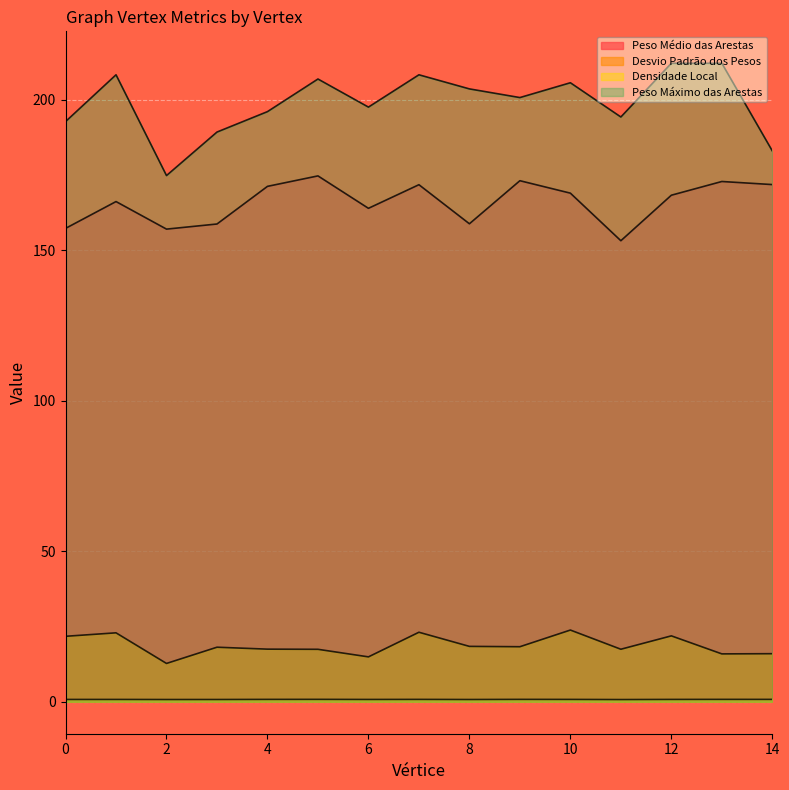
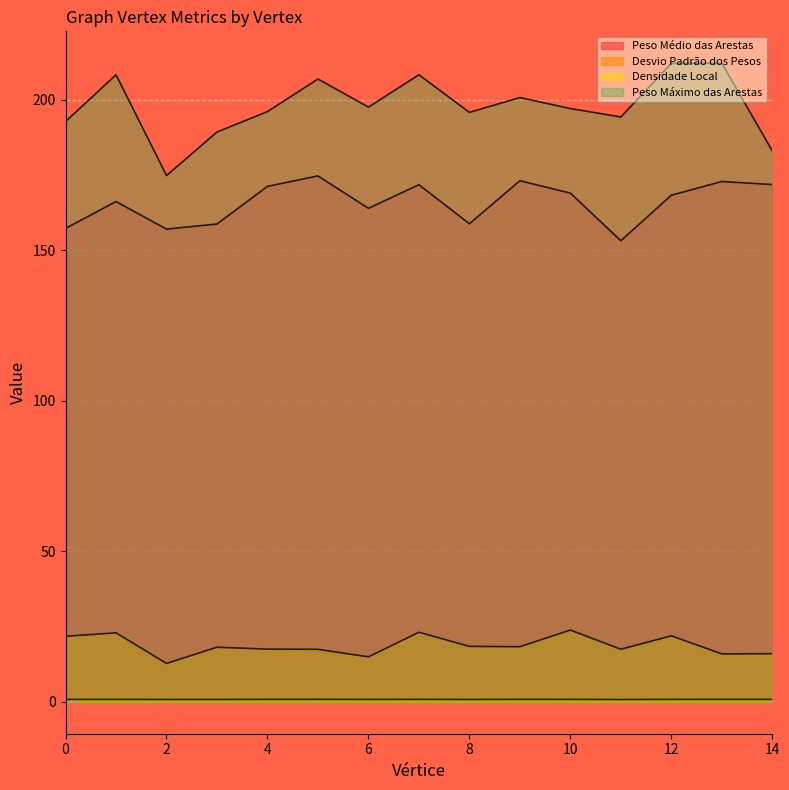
Peso Máximo das Arestas, 8: 204 -> 196
Peso Máximo das Arestas, 10: 206 -> 197
